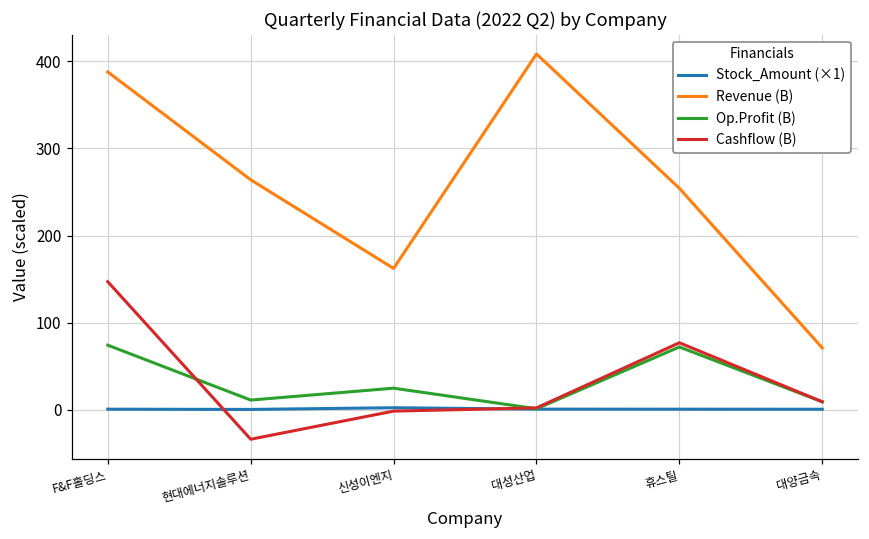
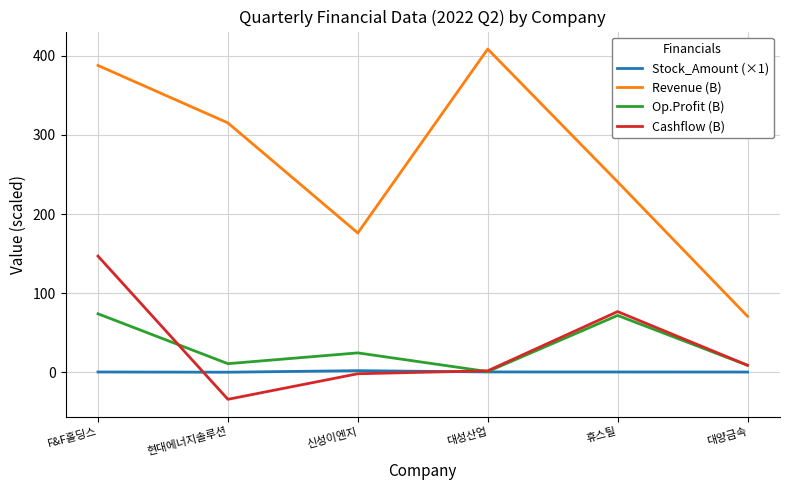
Revenue (B), 현대에너지솔루션: 260 -> 320
Revenue (B), 신성이엔지: 160 -> 180
Revenue (B), 휴스틸: 250 -> 240
